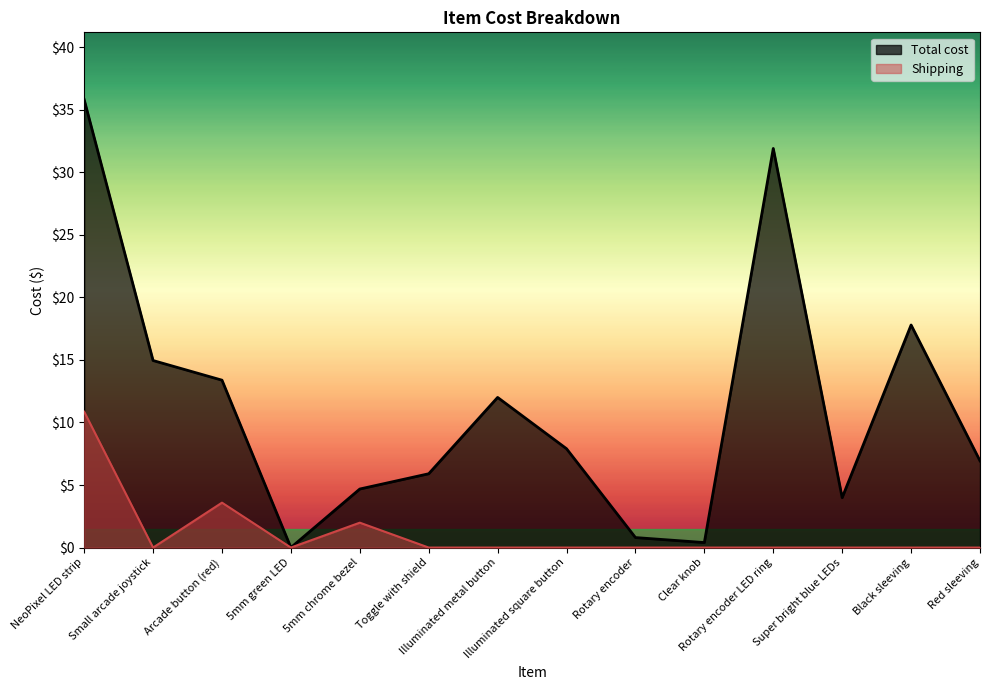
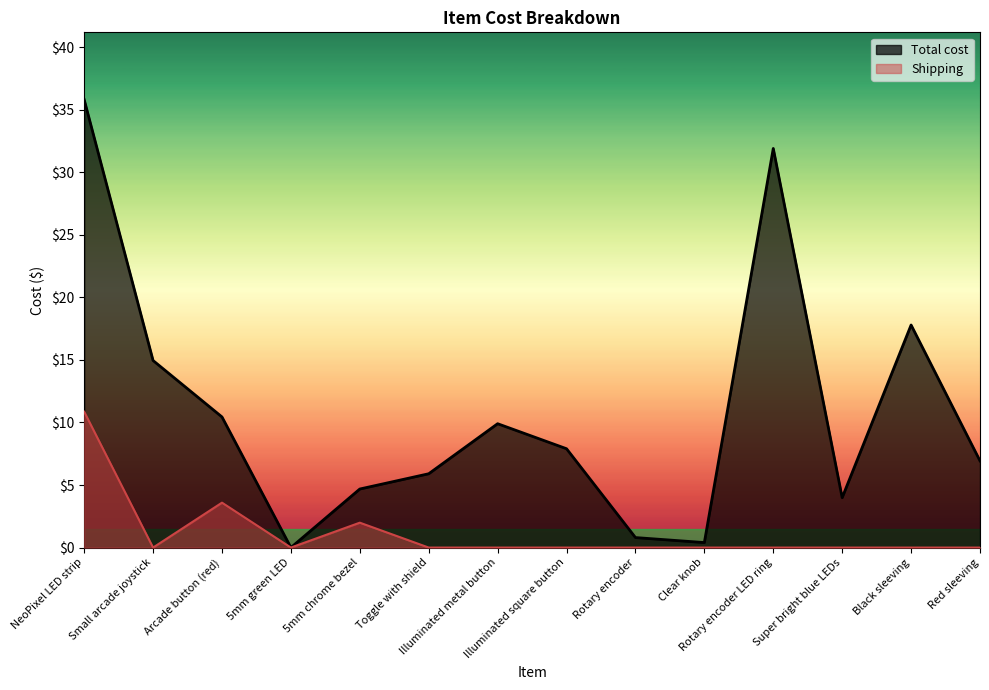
Total cost, Arcade button (red): $13.4 -> $10.4
Total cost, Illuminated metal button: $12.0 -> $9.9
